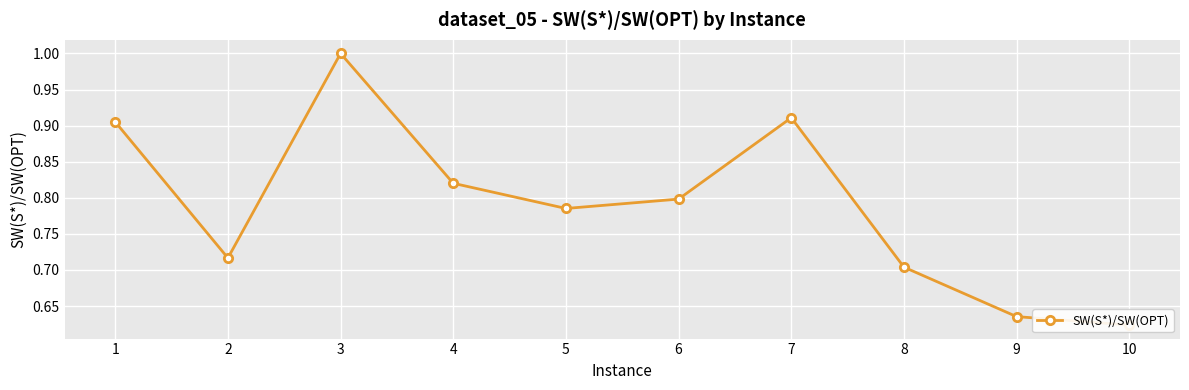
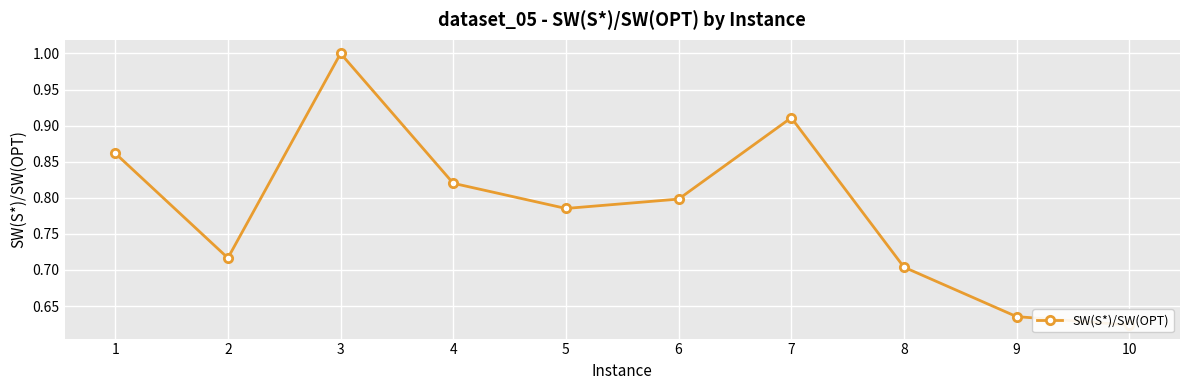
1: 0.91 -> 0.86
